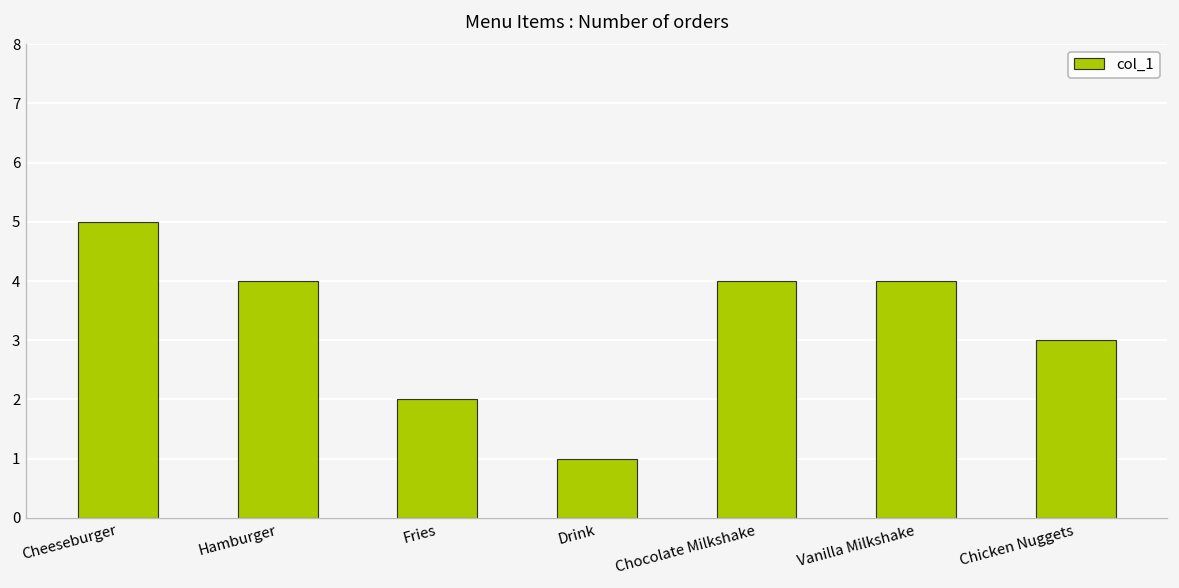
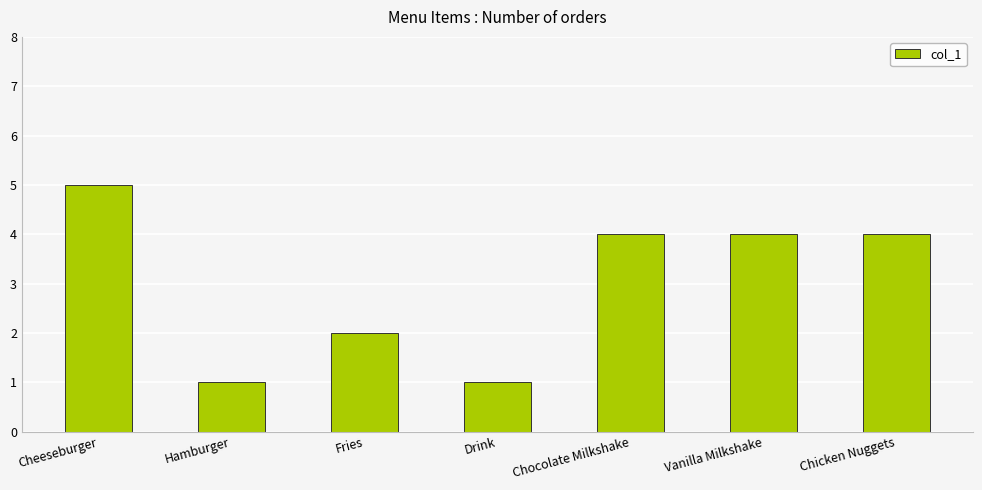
Hamburger: 4 -> 1
Chicken Nuggets: 3 -> 4
